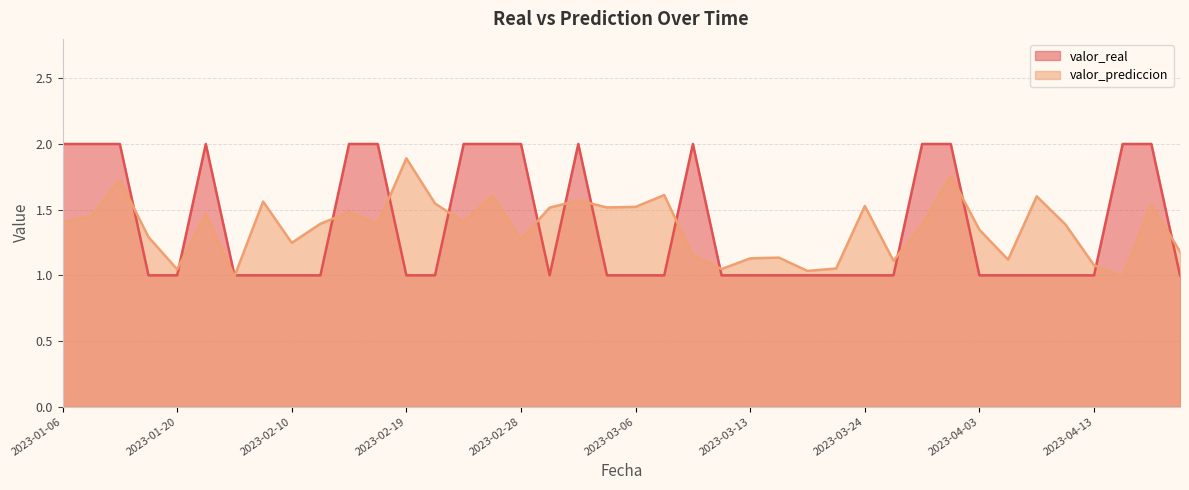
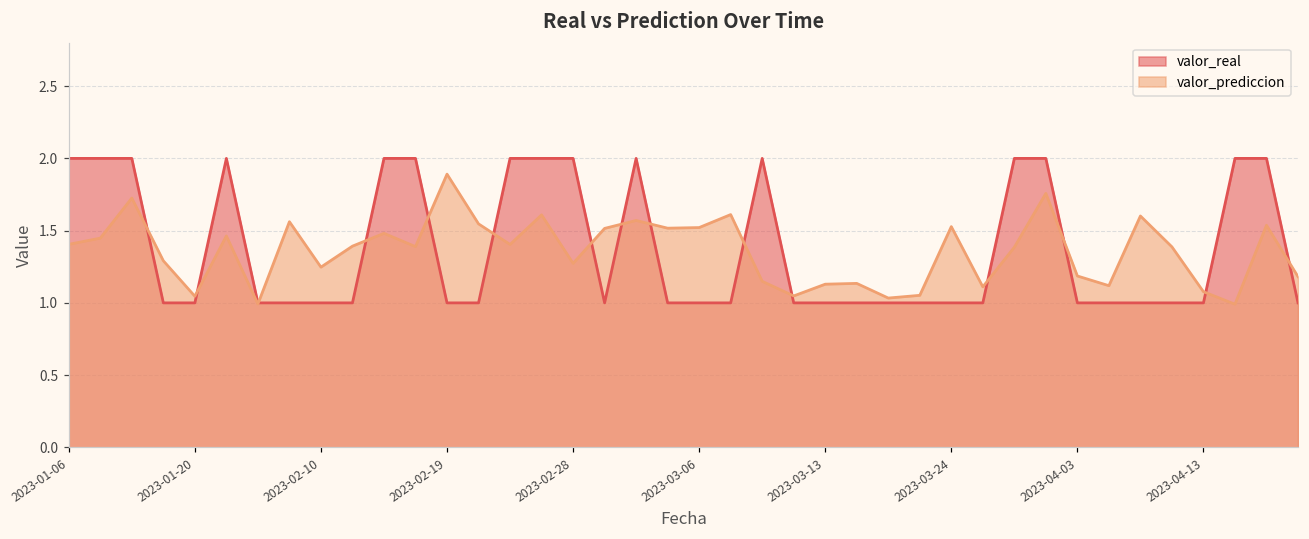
valor_prediccion, 2023-04-03: 1.35 -> 1.19
